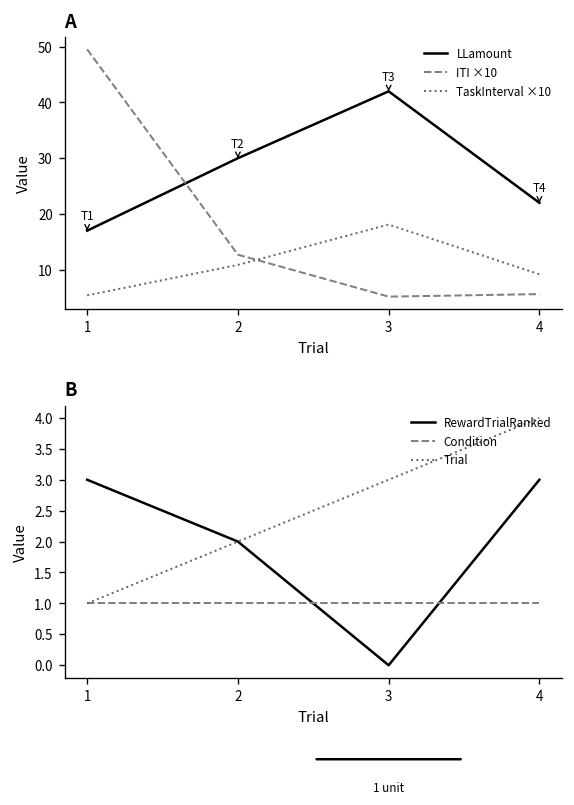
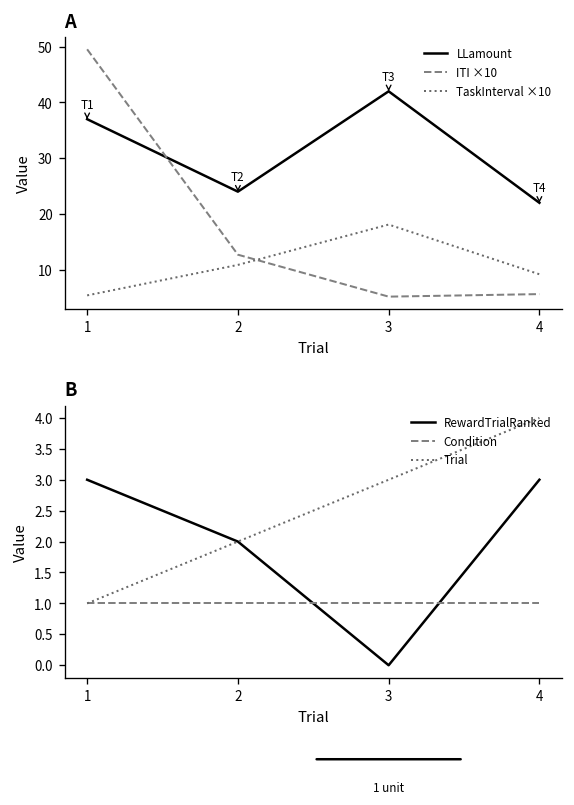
A, LLamount, 1: 17 -> 37
A, LLamount, 2: 30 -> 24
